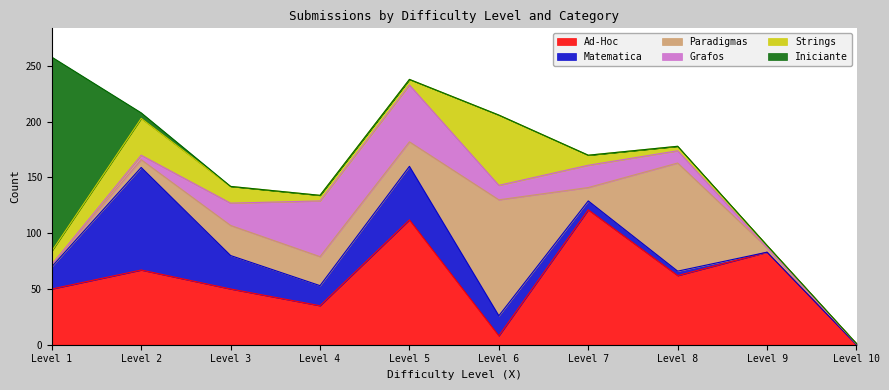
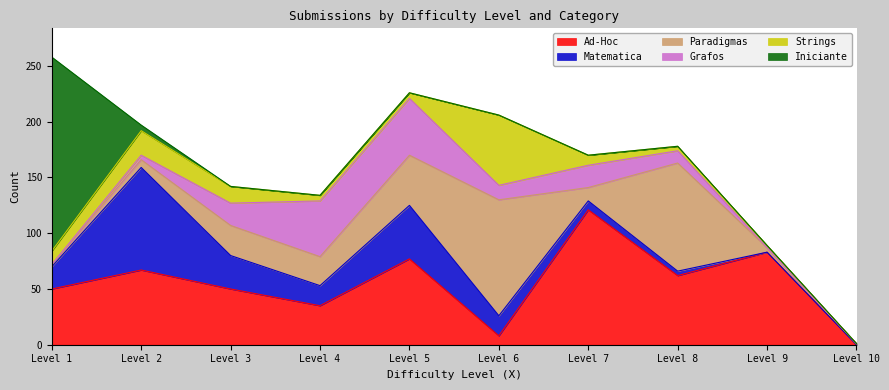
Strings, Level 2: 33 -> 22
Ad-Hoc, Level 5: 112 -> 77
Paradigmas, Level 5: 22 -> 45
